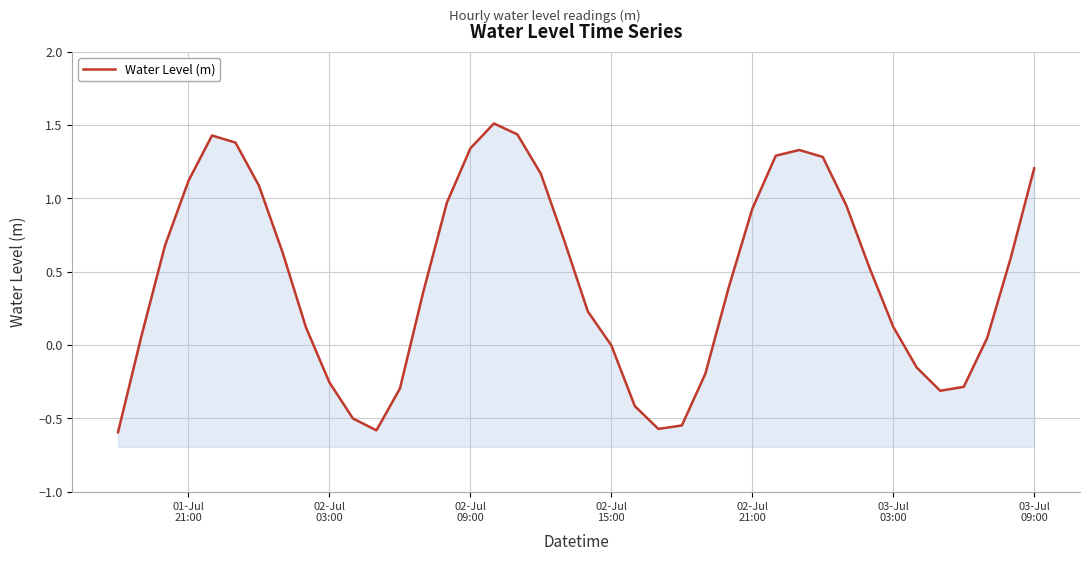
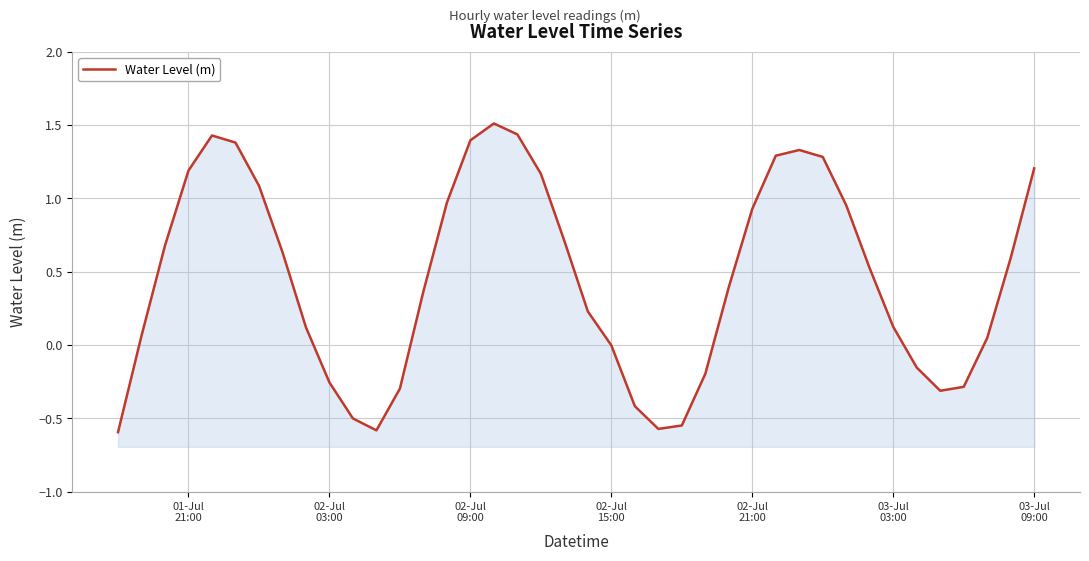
01-Jul 21:00: 1.12 -> 1.19
02-Jul 09:00: 1.34 -> 1.40
